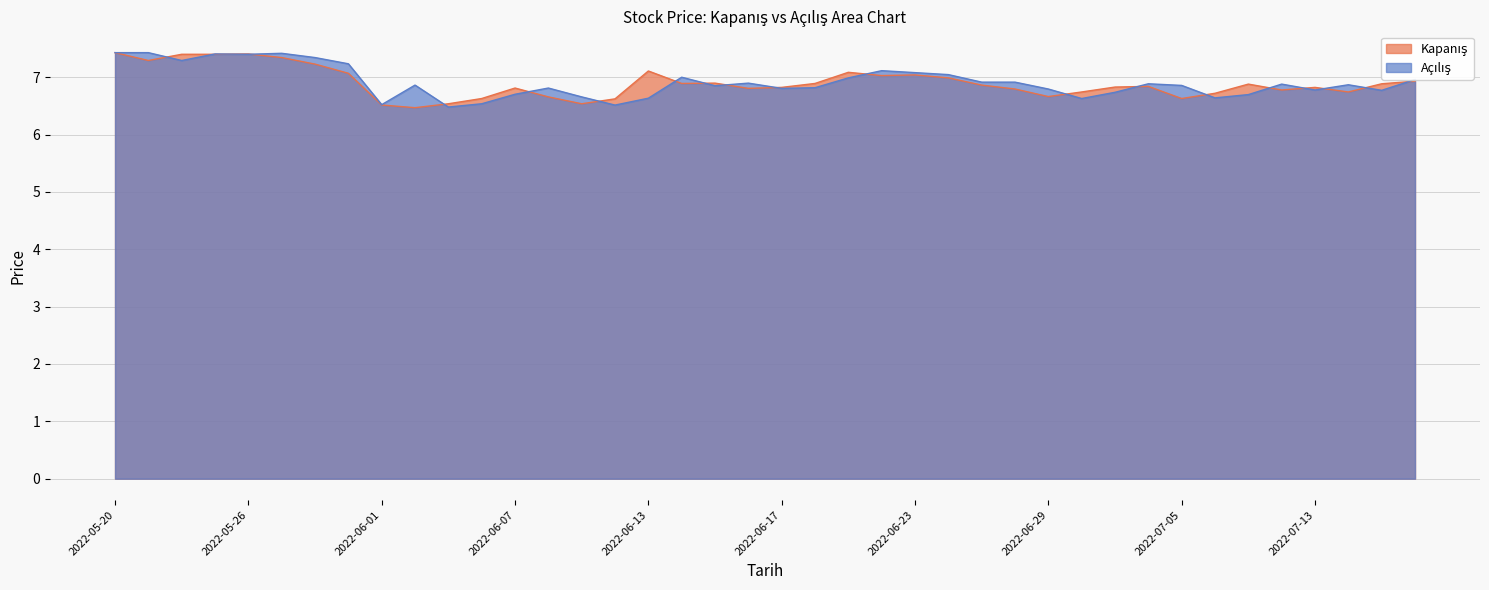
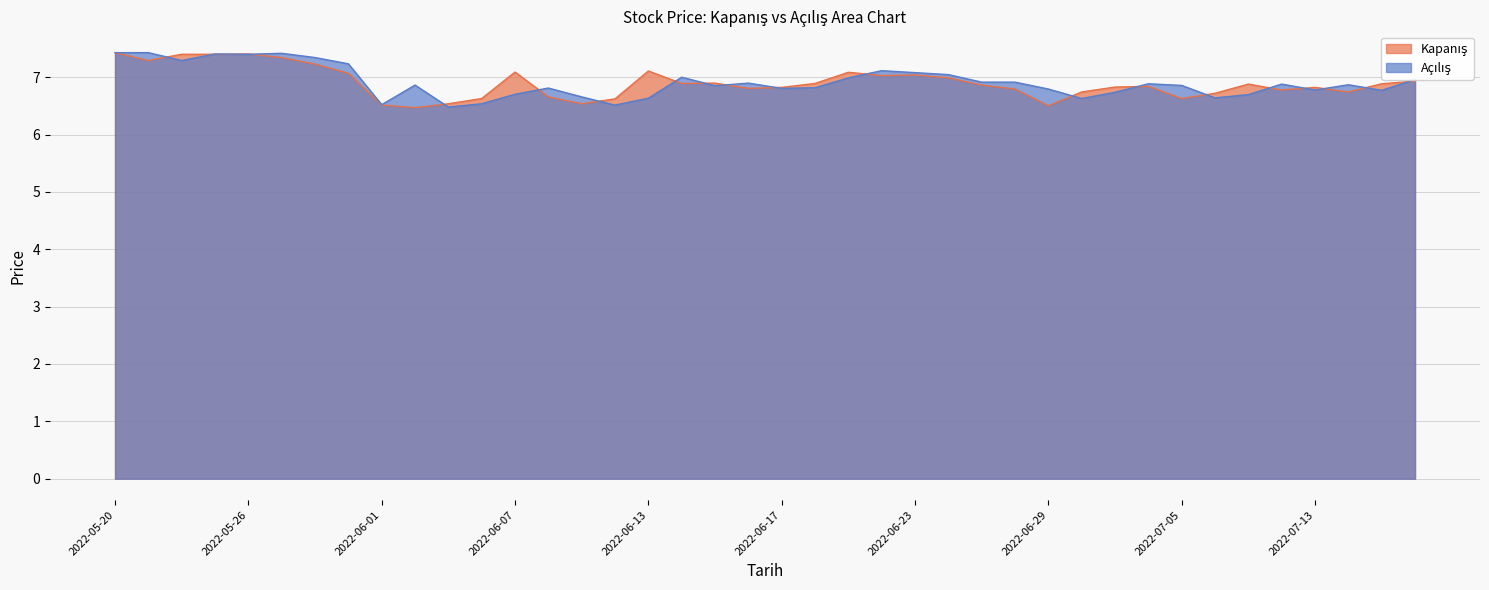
Kapanış, 2022-06-07: 6.8 -> 7.1
Kapanış, 2022-06-29: 6.7 -> 6.5
